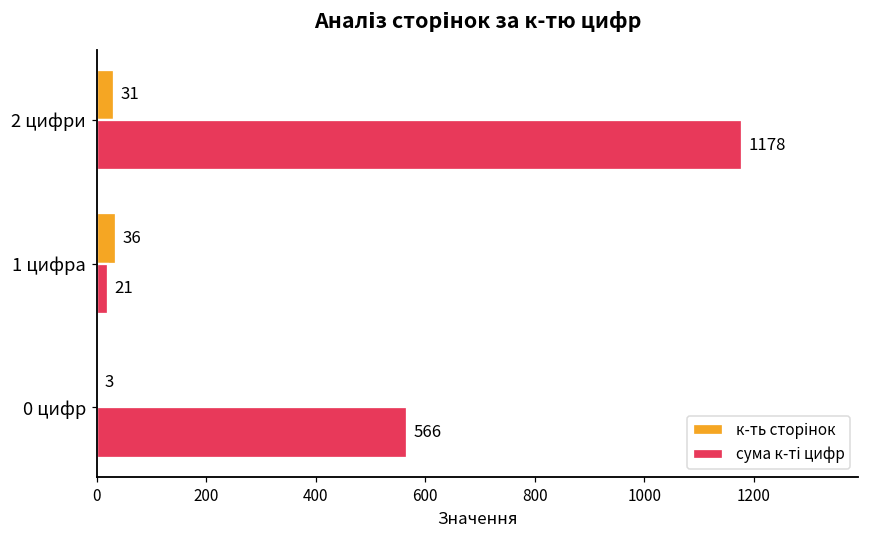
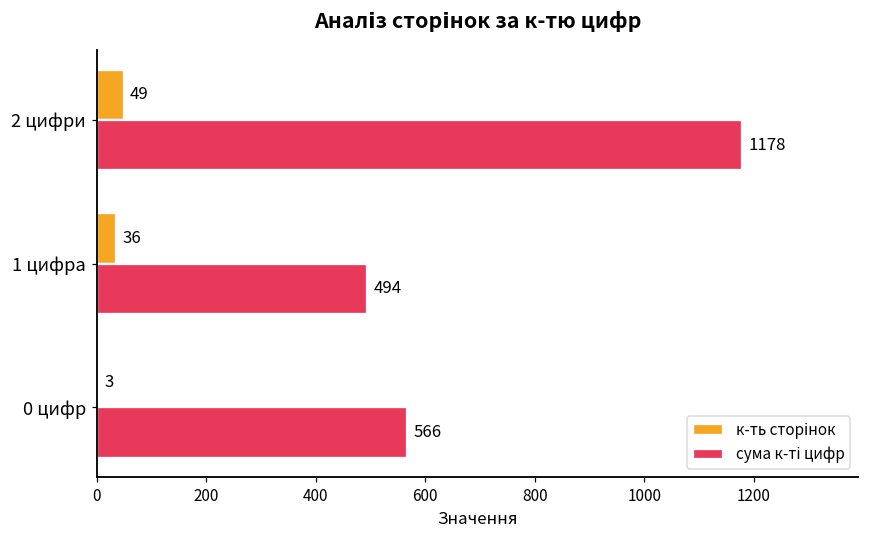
к-ть сторінок, 2 цифри: 31 -> 49
сума к-ті цифр, 1 цифра: 21 -> 494
